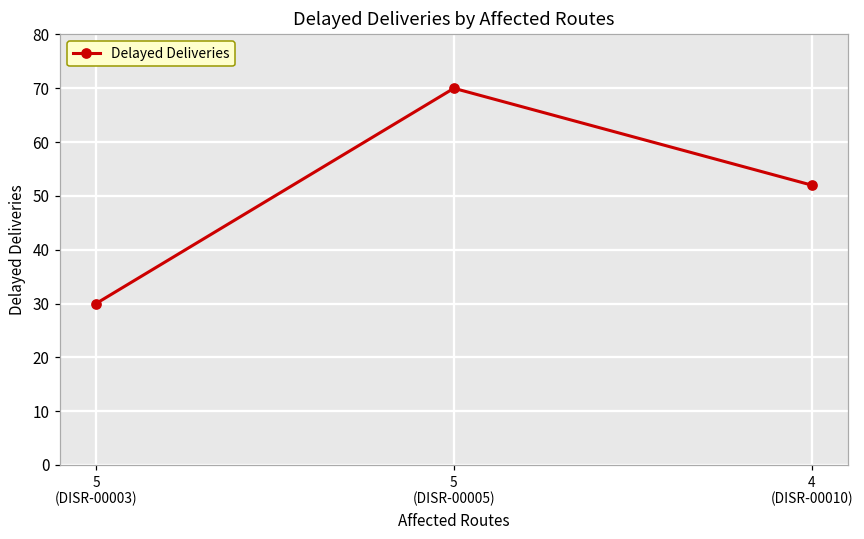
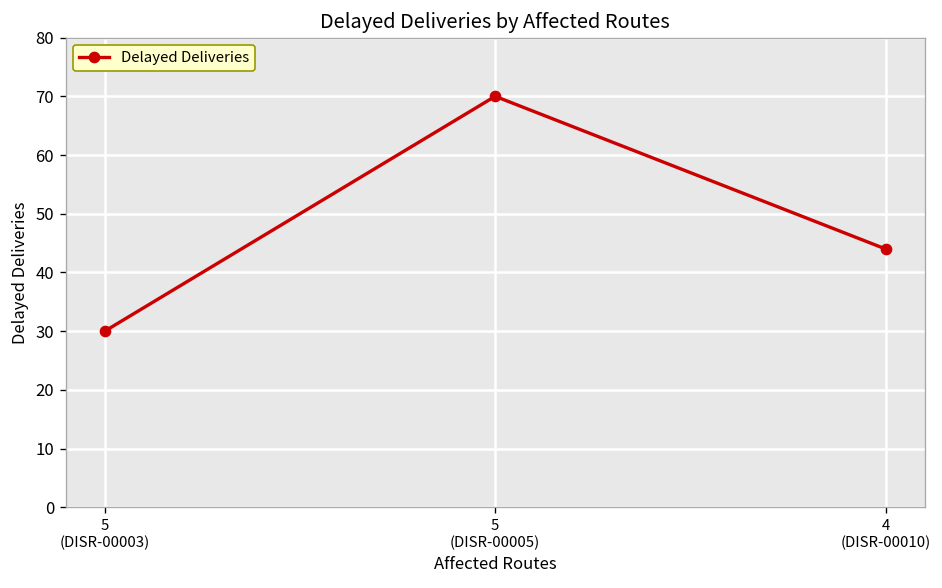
4 (DISR-00010): 52 -> 44
